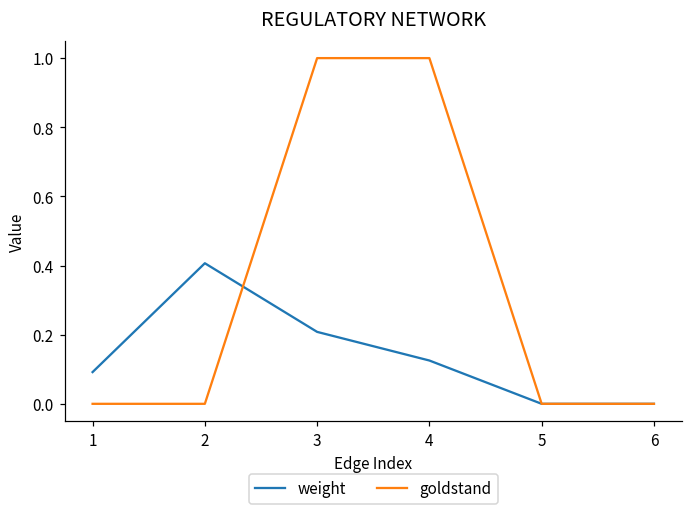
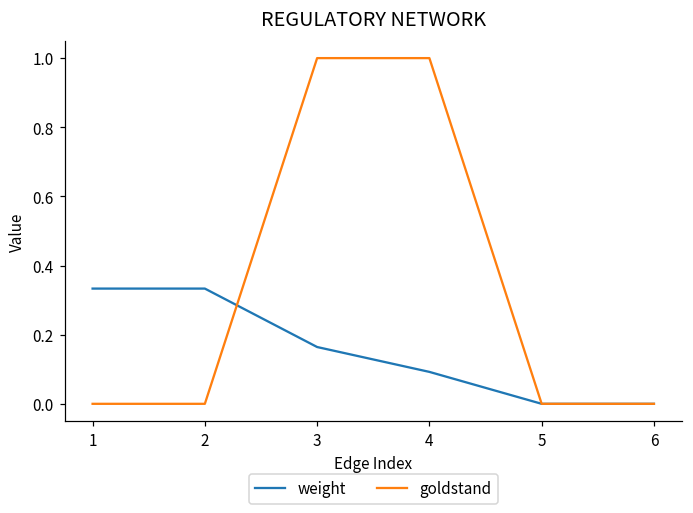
weight, 1: 0.09 -> 0.33
weight, 2: 0.41 -> 0.33
weight, 3: 0.21 -> 0.16
weight, 4: 0.13 -> 0.09
